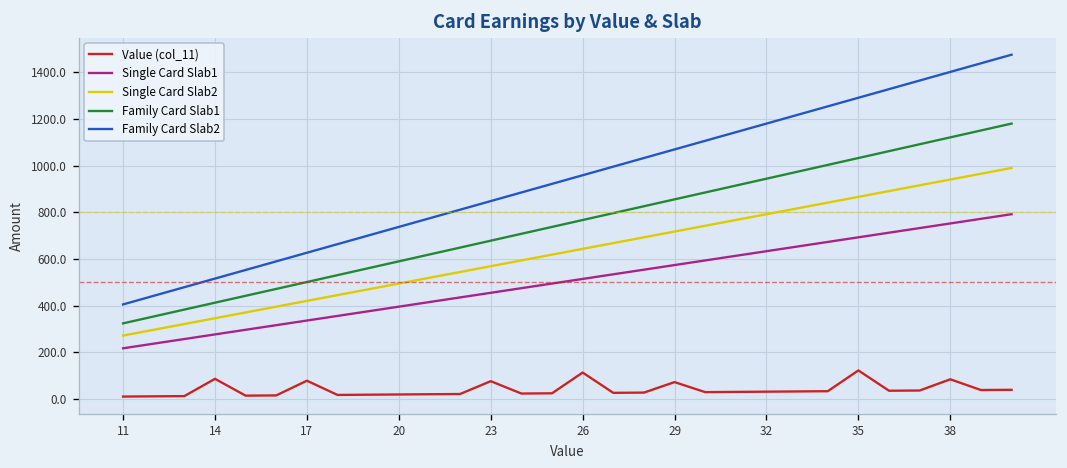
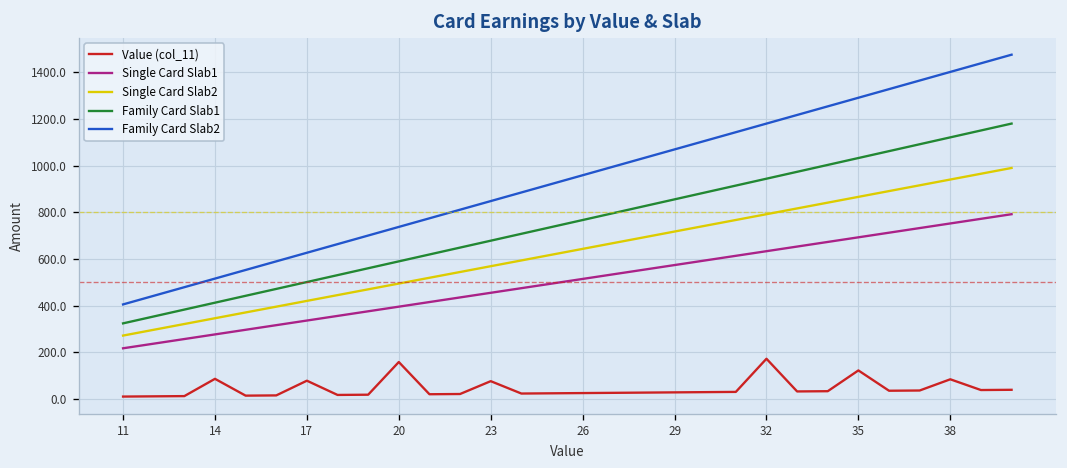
Value (col_11), 20: 20 -> 160
Value (col_11), 26: 110 -> 30
Value (col_11), 29: 70 -> 30
Value (col_11), 32: 30 -> 170
